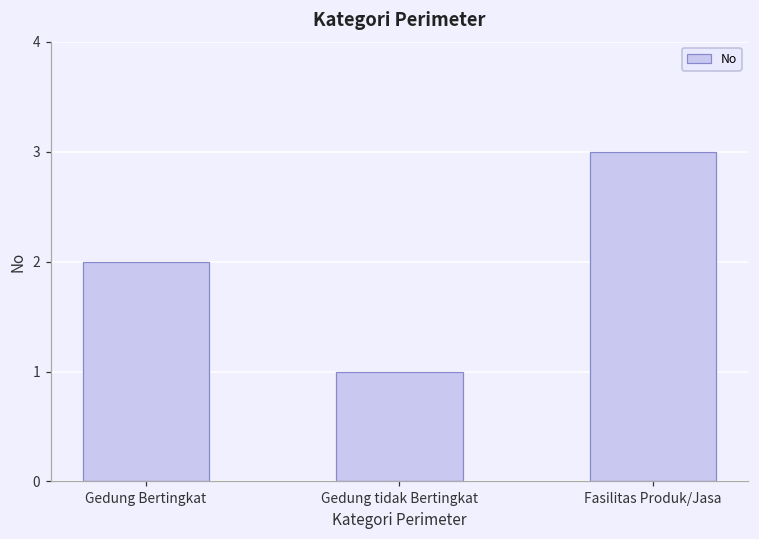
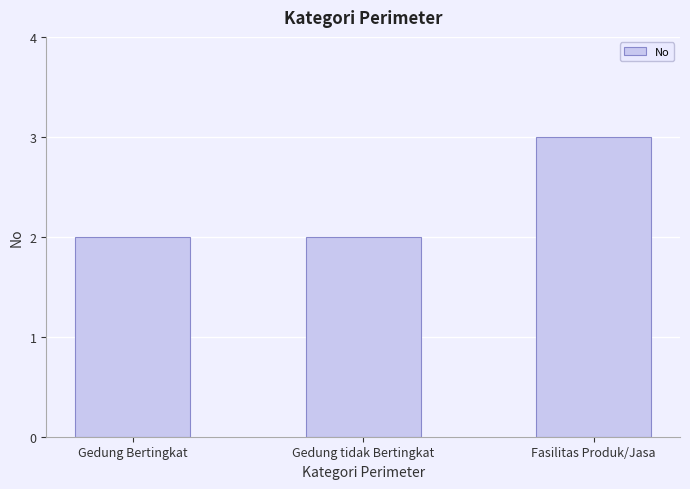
Gedung tidak Bertingkat: 1 -> 2
